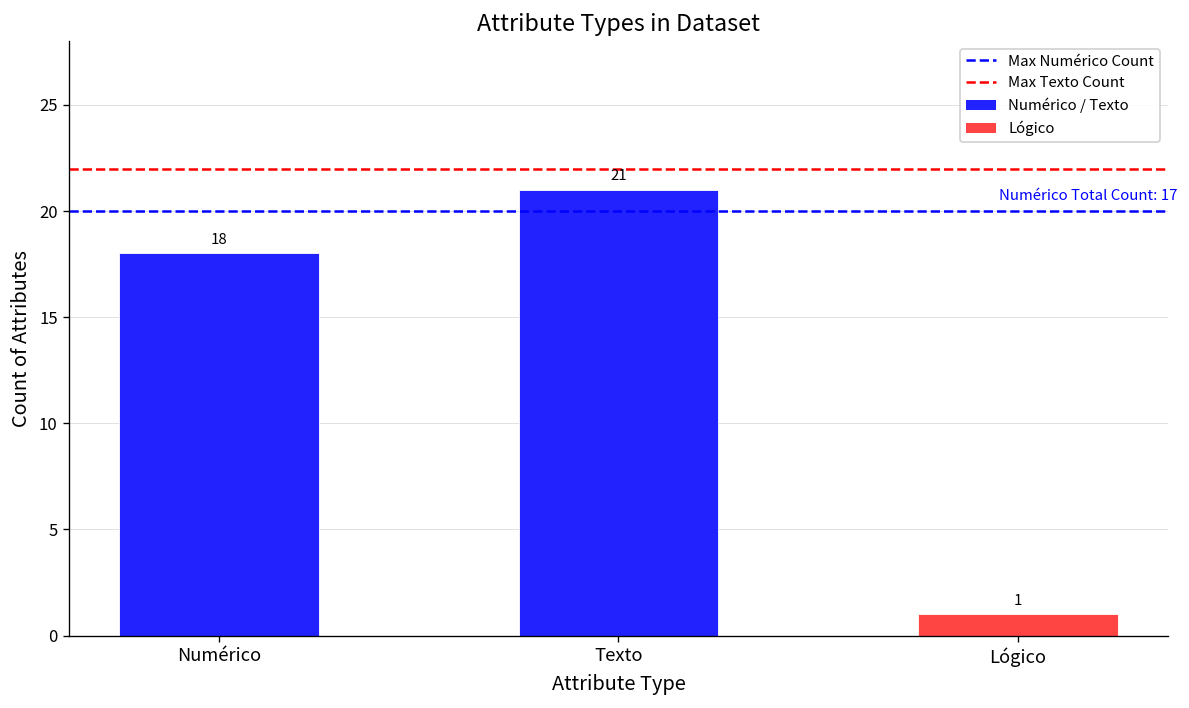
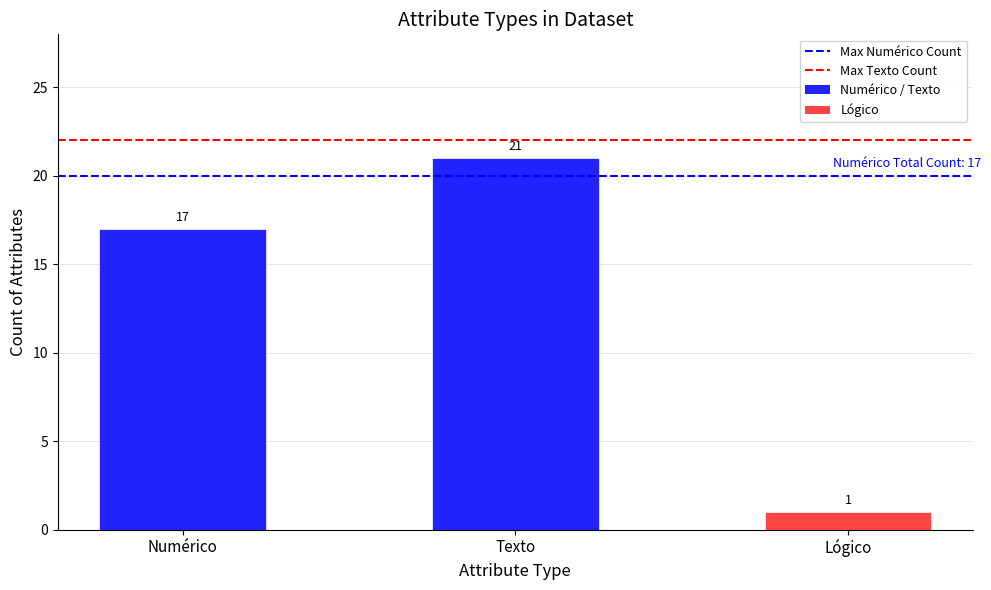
Numérico: 18 -> 17
